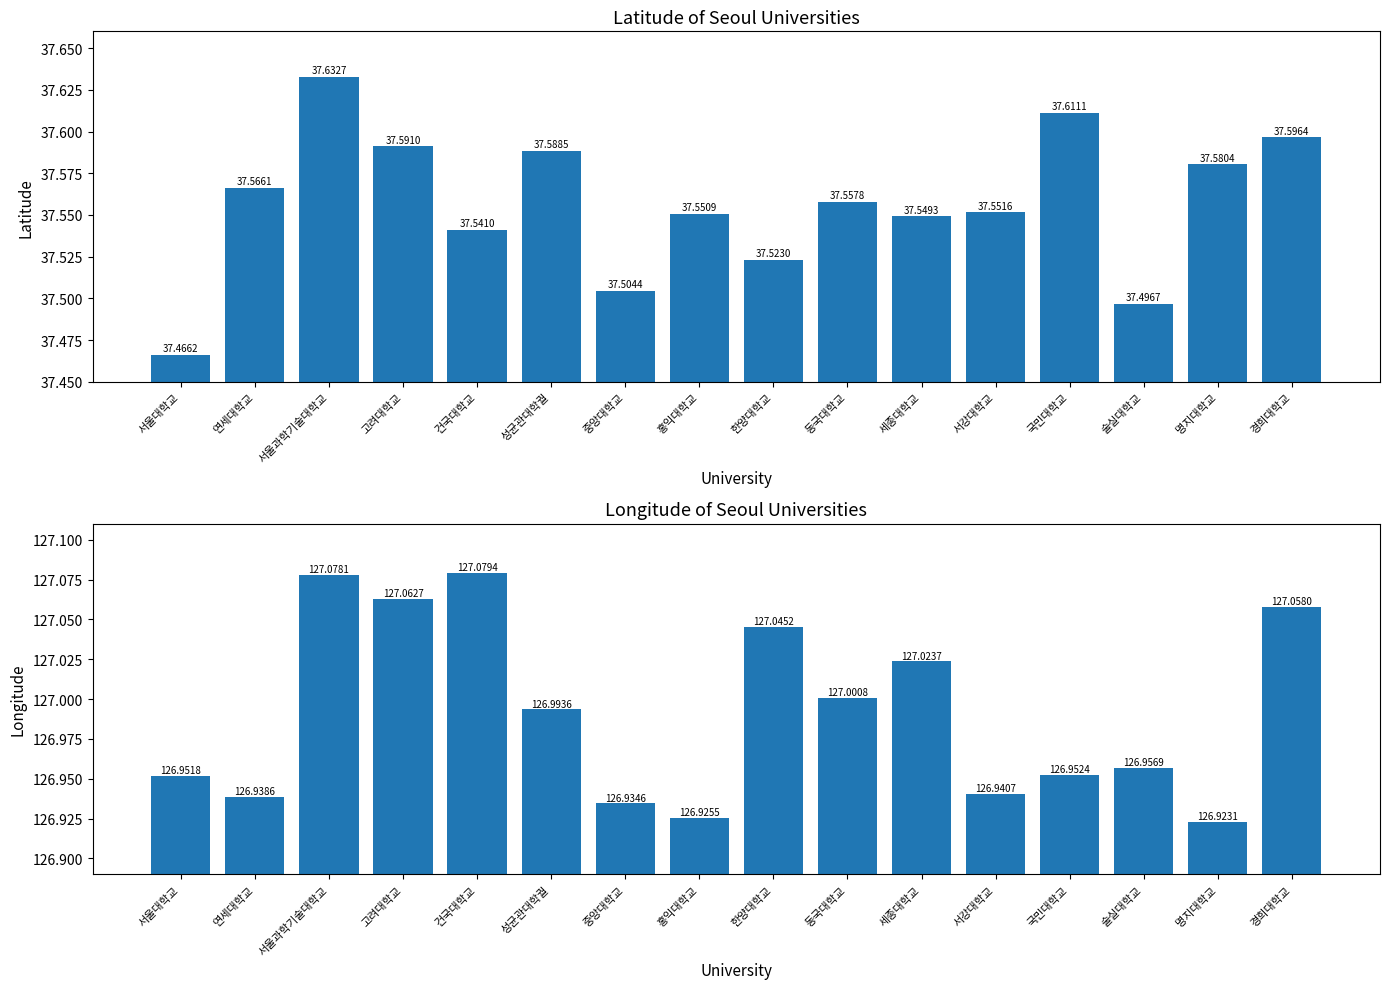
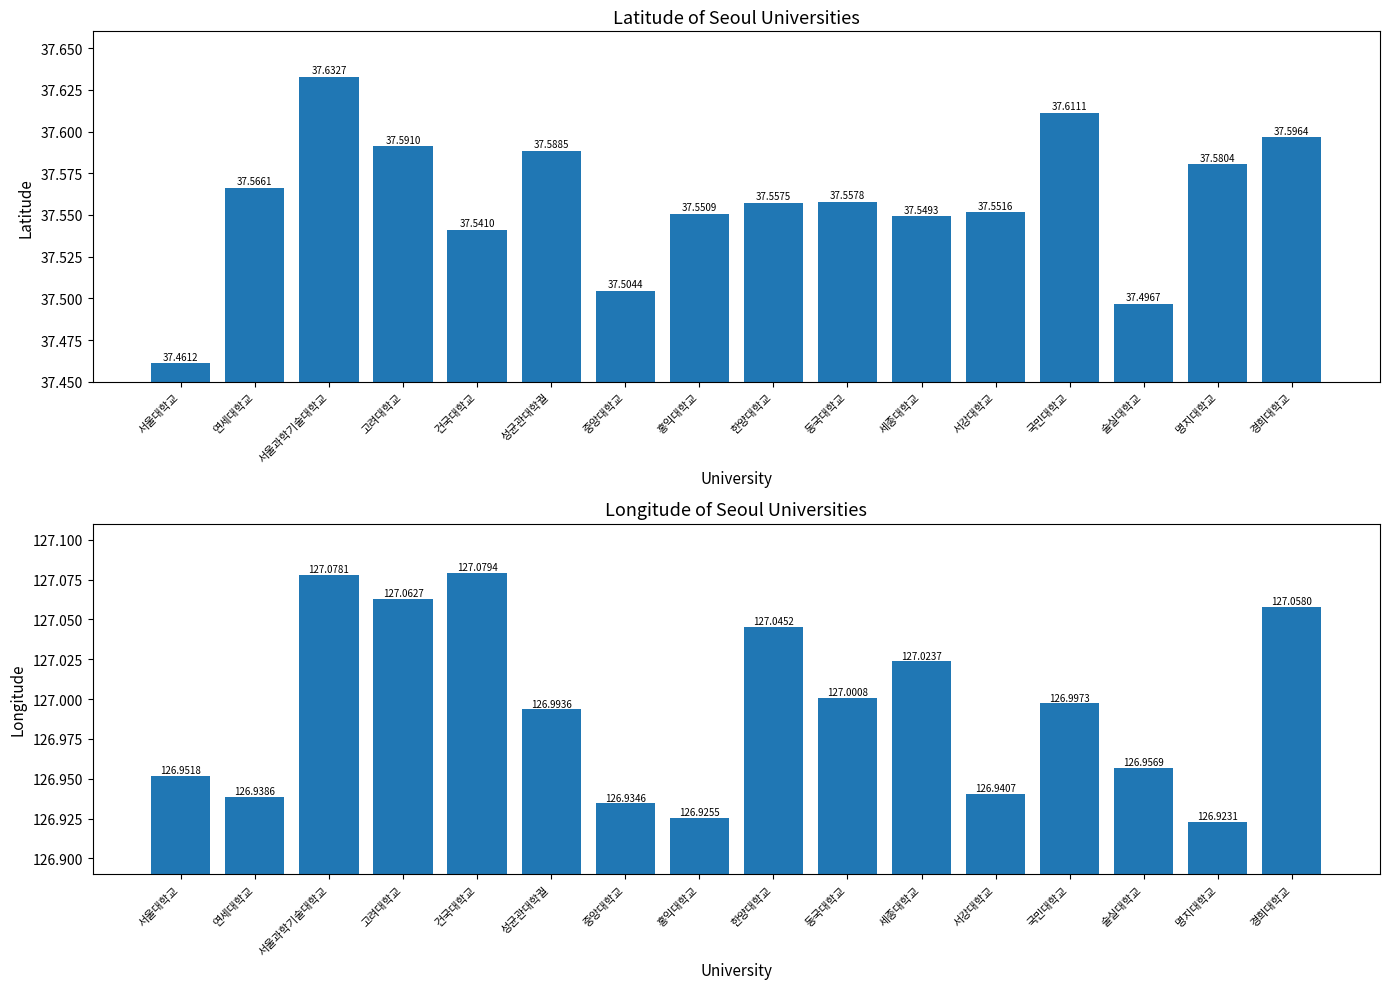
Latitude of Seoul Universities, 서울대학교: 37.4662 -> 37.4612
Latitude of Seoul Universities, 한양대학교: 37.5230 -> 37.5575
Longitude of Seoul Universities, 국민대학교: 126.9524 -> 126.9973
